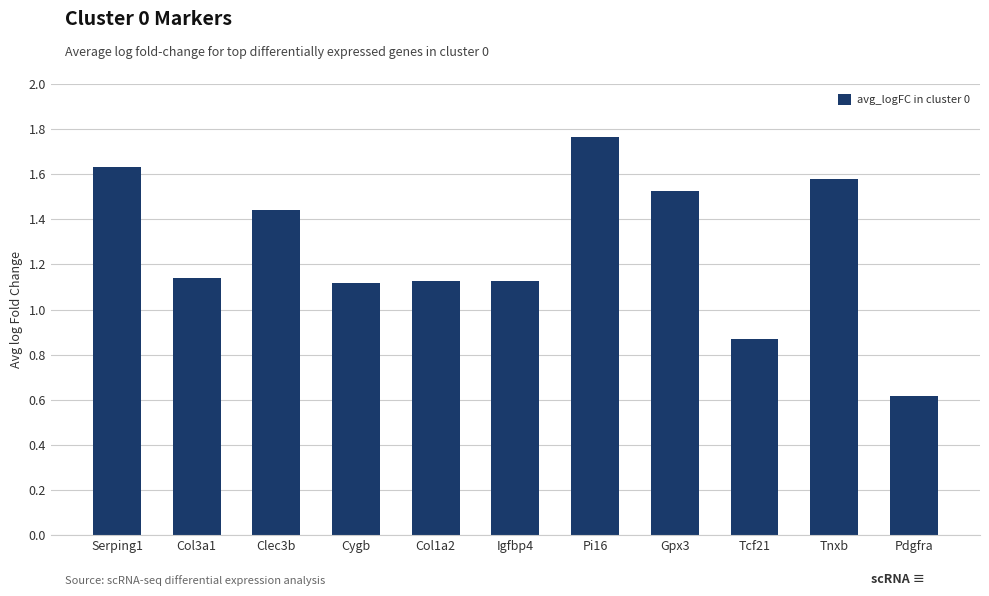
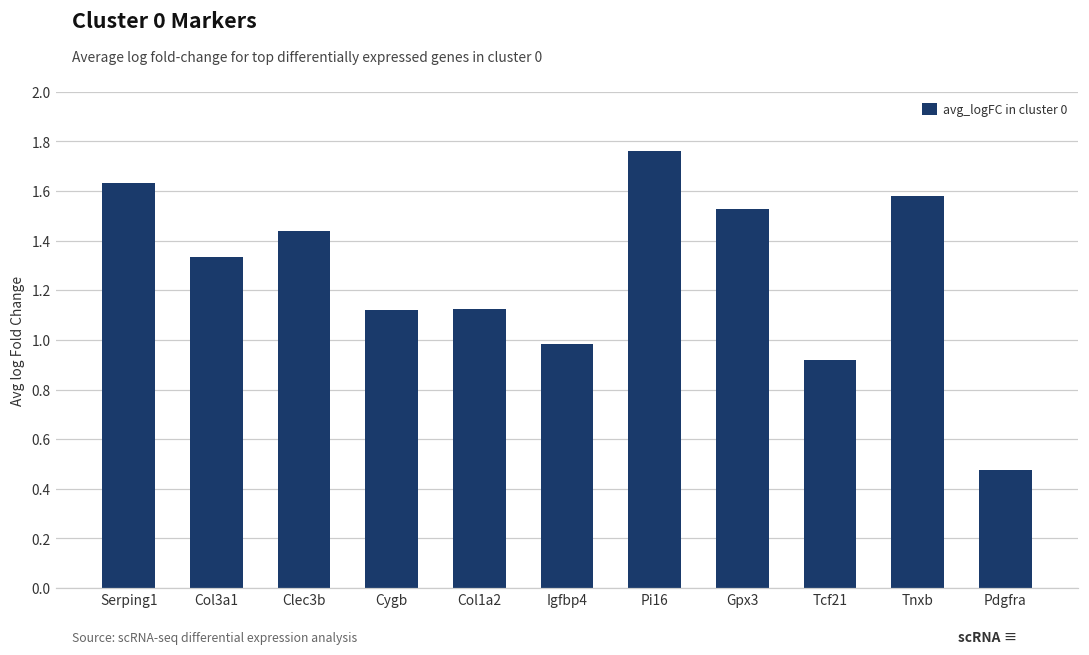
Col3a1: 1.14 -> 1.34
Igfbp4: 1.13 -> 0.98
Tcf21: 0.87 -> 0.92
Pdgfra: 0.62 -> 0.47
